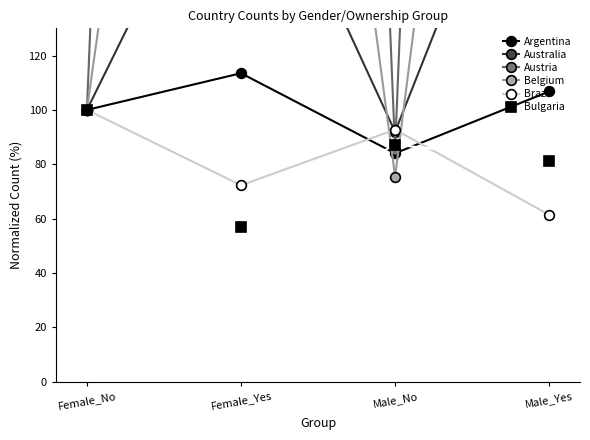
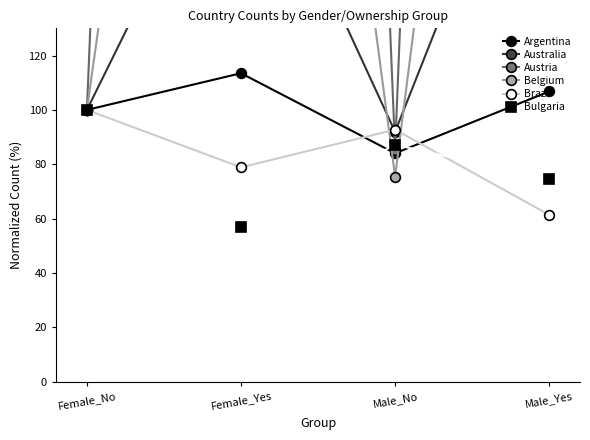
Brazil, Female_Yes: 72 -> 79
Bulgaria, Male_Yes: 81 -> 74
